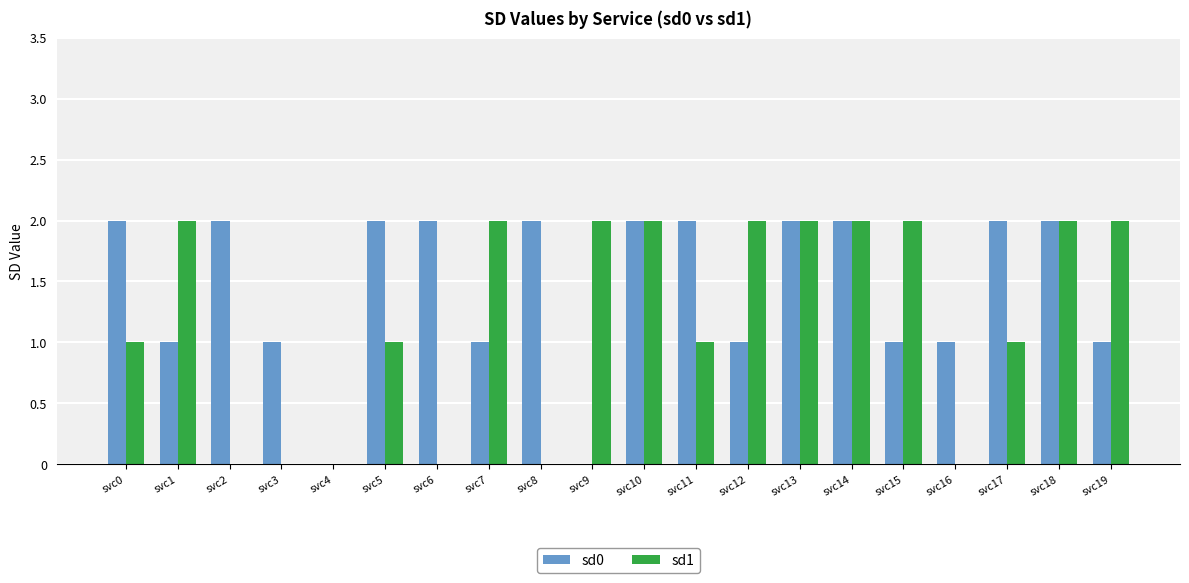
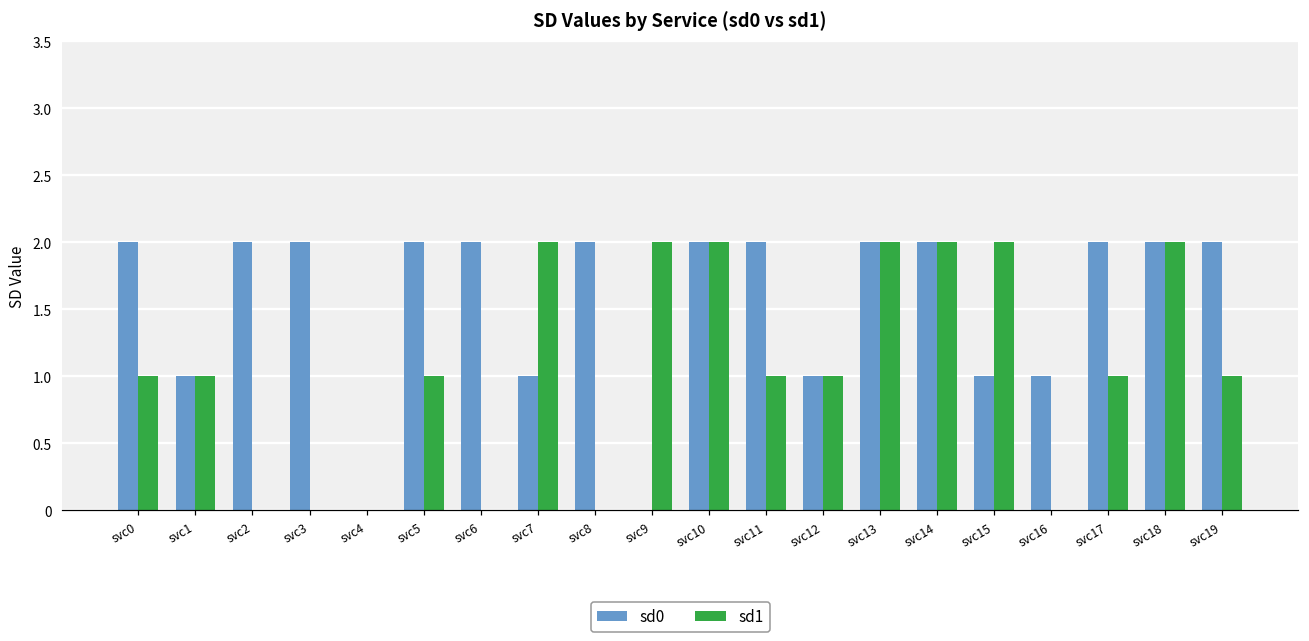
sd1, svc1: 2 -> 1
sd0, svc3: 1 -> 2
sd1, svc12: 2 -> 1
sd0, svc19: 1 -> 2
sd1, svc19: 2 -> 1
